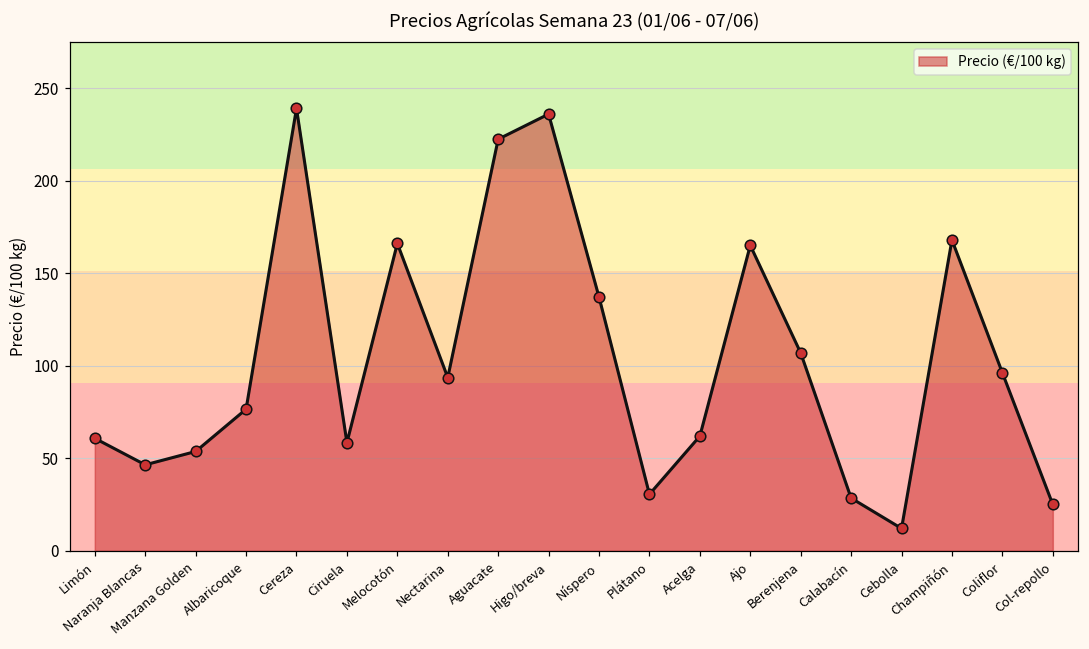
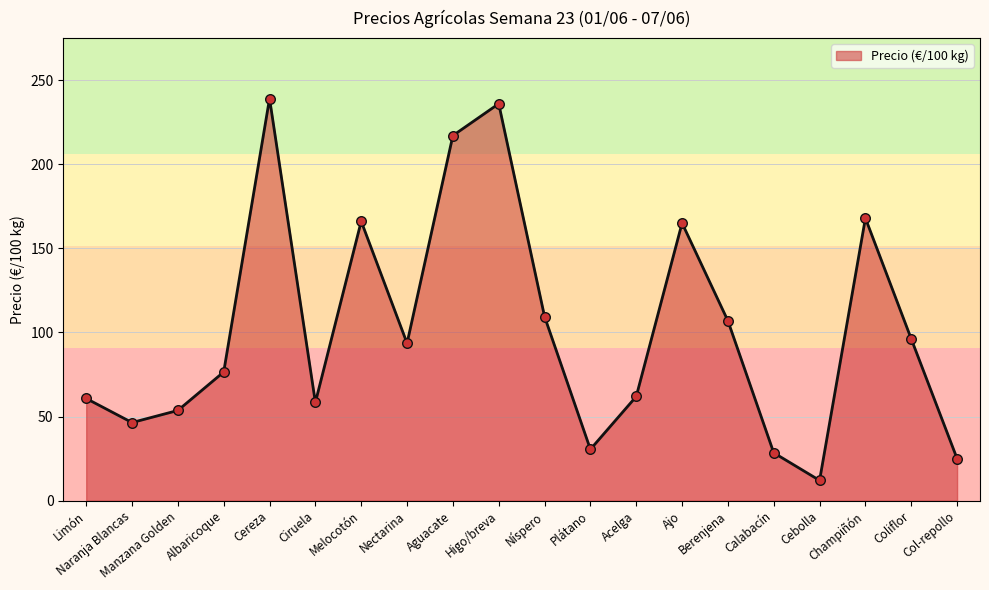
Aguacate: 222 -> 217
Níspero: 137 -> 109
